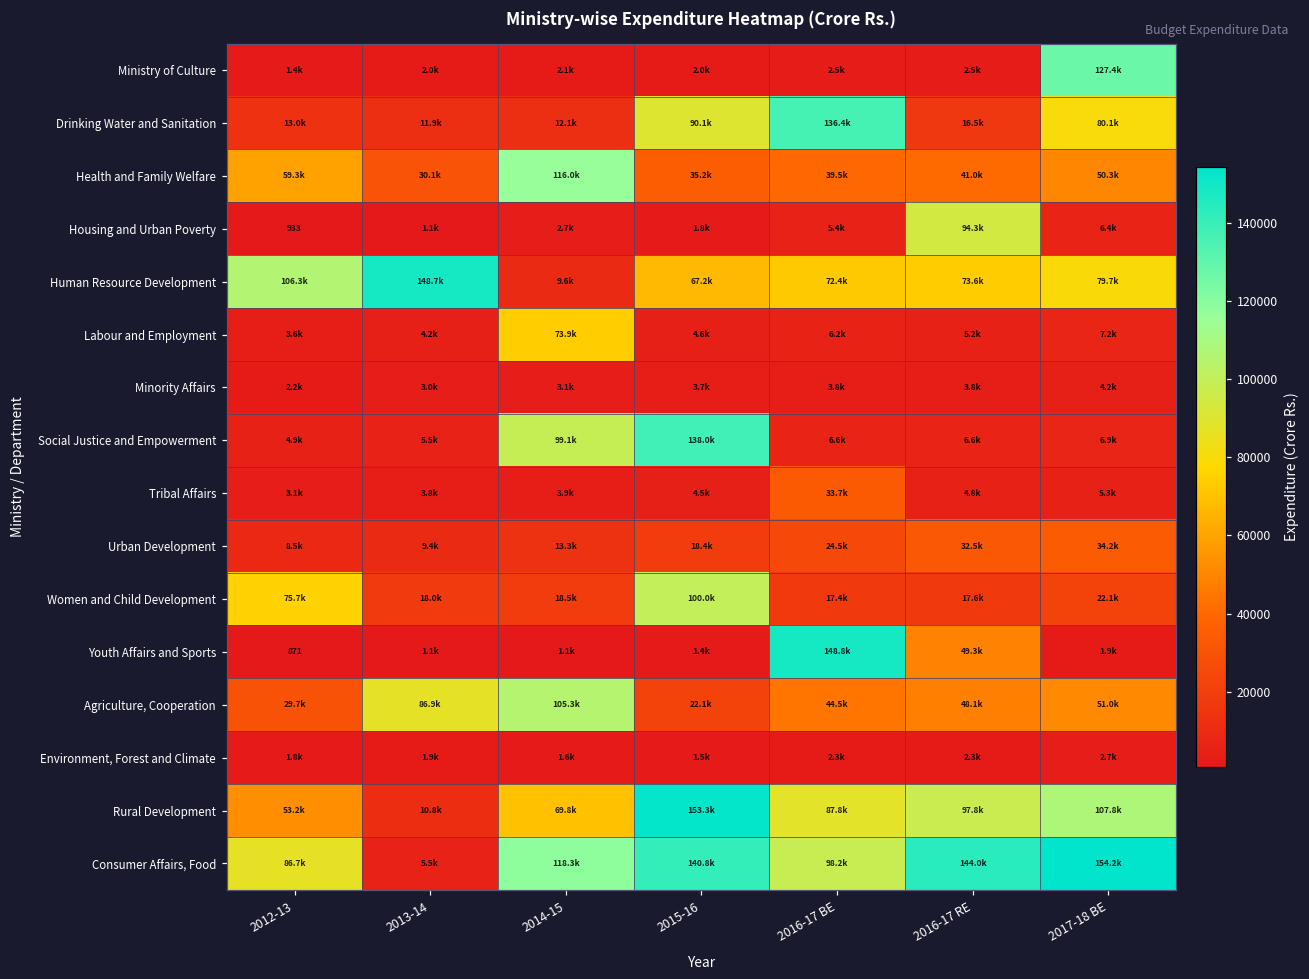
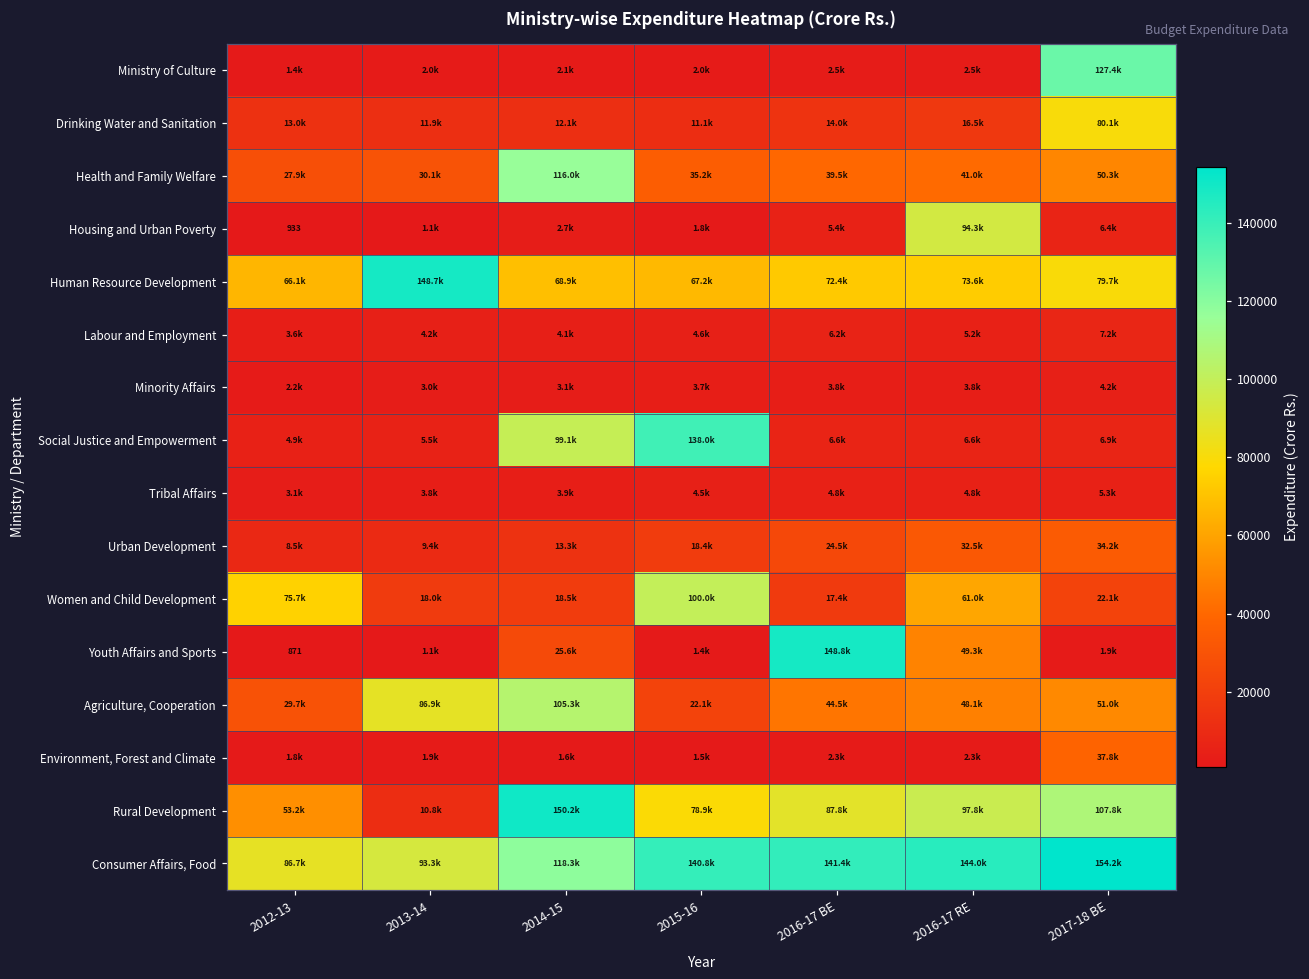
Drinking Water and Sanitation, 2015-16: 90.1k -> 11.1k
Drinking Water and Sanitation, 2016-17 BE: 136.4k -> 14.0k
Health and Family Welfare, 2012-13: 59.3k -> 27.9k
Human Resource Development, 2012-13: 106.3k -> 66.1k
Human Resource Development, 2014-15: 9.6k -> 68.9k
Labour and Employment, 2014-15: 73.9k -> 4.1k
Tribal Affairs, 2016-17 BE: 33.7k -> 4.8k
Women and Child Development, 2016-17 RE: 17.6k -> 61.0k
Youth Affairs and Sports, 2014-15: 1.1k -> 25.6k
Environment, Forest and Climate, 2017-18 BE: 2.7k -> 37.8k
Rural Development, 2014-15: 69.8k -> 150.2k
Rural Development, 2015-16: 153.3k -> 78.9k
Consumer Affairs, Food, 2013-14: 5.5k -> 93.3k
Consumer Affairs, Food, 2016-17 BE: 98.2k -> 141.4k
